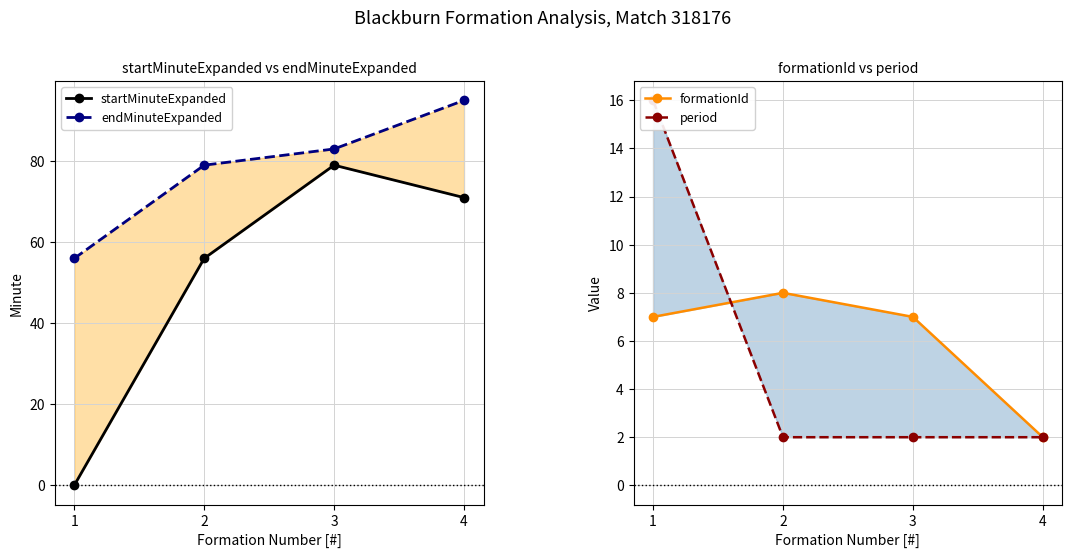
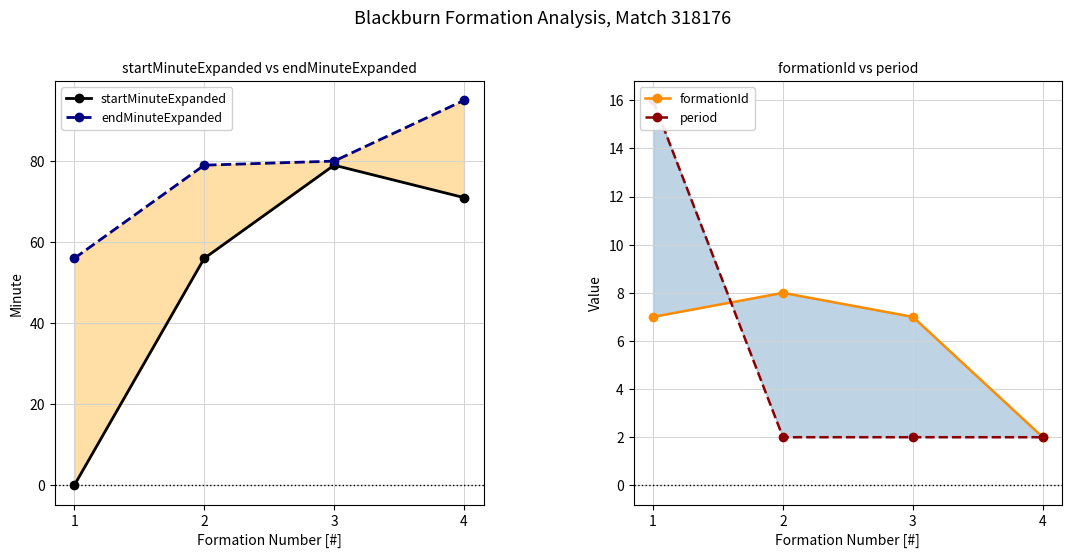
startMinuteExpanded vs endMinuteExpanded, endMinuteExpanded, 3: 83 -> 80
